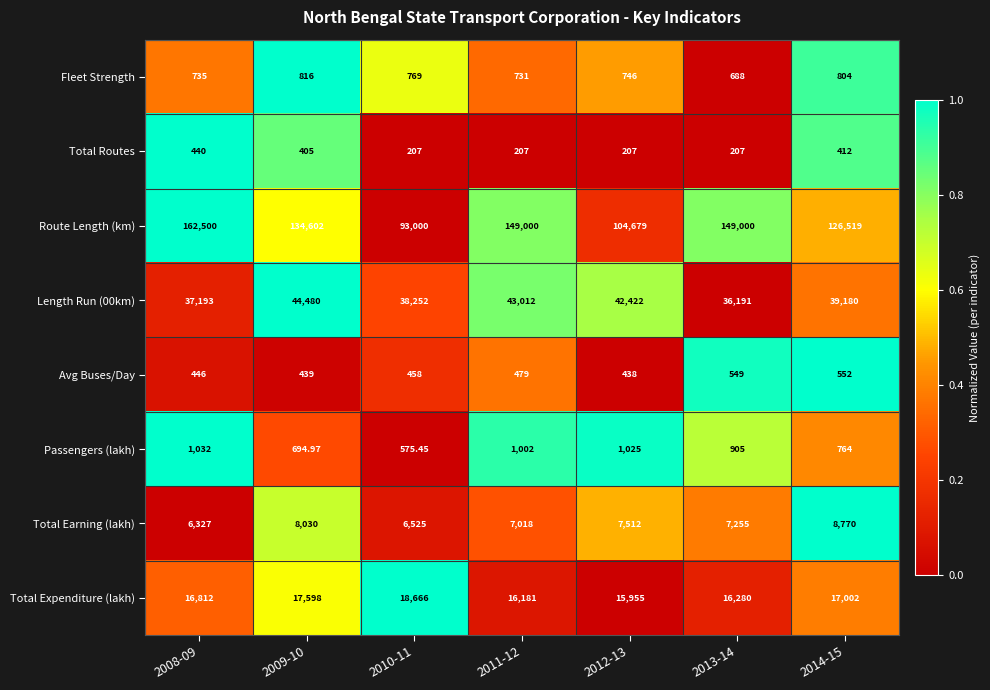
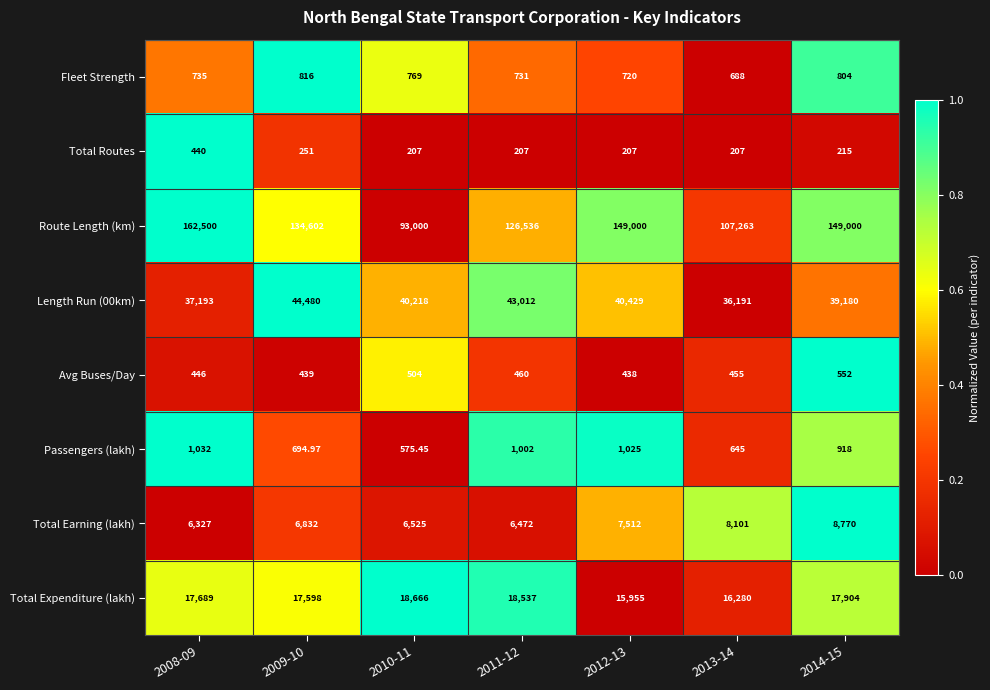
Fleet Strength, 2012-13: 746 -> 720
Total Routes, 2009-10: 405 -> 251
Total Routes, 2014-15: 412 -> 215
Route Length (km), 2011-12: 149,000 -> 126,536
Route Length (km), 2012-13: 104,679 -> 149,000
Route Length (km), 2013-14: 149,000 -> 107,263
Route Length (km), 2014-15: 126,519 -> 149,000
Length Run (00km), 2010-11: 38,252 -> 40,218
Length Run (00km), 2012-13: 42,422 -> 40,429
Avg Buses/Day, 2010-11: 458 -> 504
Avg Buses/Day, 2011-12: 479 -> 460
Avg Buses/Day, 2013-14: 549 -> 455
Passengers (lakh), 2013-14: 905 -> 645
Passengers (lakh), 2014-15: 764 -> 918
Total Earning (lakh), 2009-10: 8,030 -> 6,832
Total Earning (lakh), 2011-12: 7,018 -> 6,472
Total Earning (lakh), 2013-14: 7,255 -> 8,101
Total Expenditure (lakh), 2008-09: 16,812 -> 17,689
Total Expenditure (lakh), 2011-12: 16,181 -> 18,537
Total Expenditure (lakh), 2014-15: 17,002 -> 17,904
